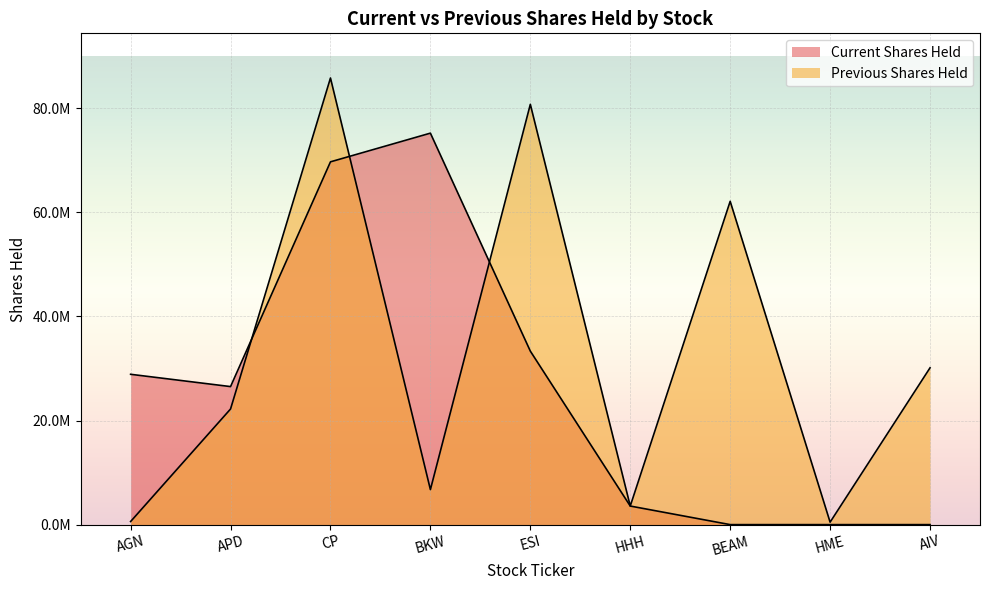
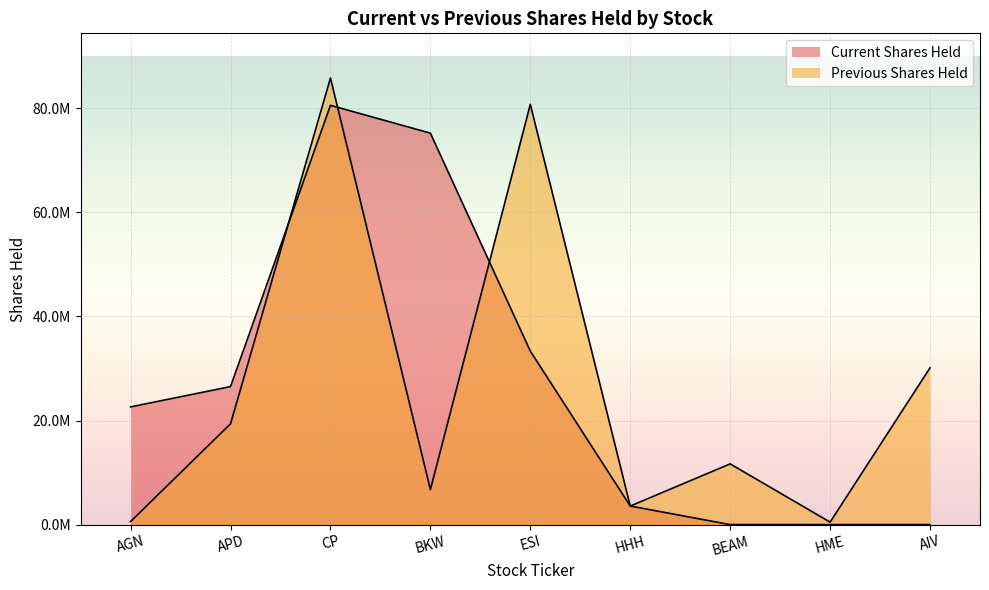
Current Shares Held, AGN: 29000000 -> 23000000
Previous Shares Held, APD: 22000000 -> 19000000
Current Shares Held, CP: 70000000 -> 81000000
Previous Shares Held, BEAM: 62000000 -> 12000000
